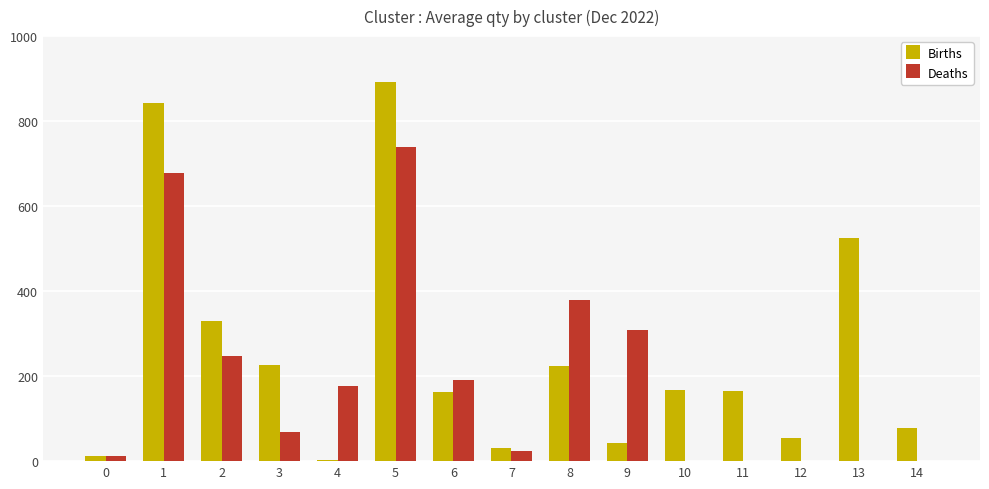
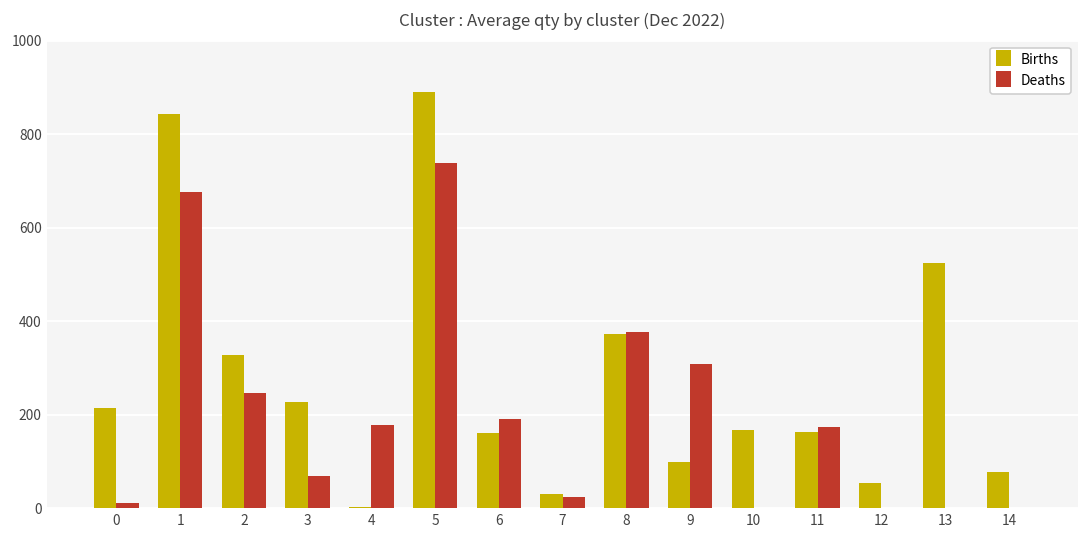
Births, 0: 10 -> 210
Births, 8: 220 -> 370
Births, 9: 40 -> 100
Deaths, 11: 0 -> 170
